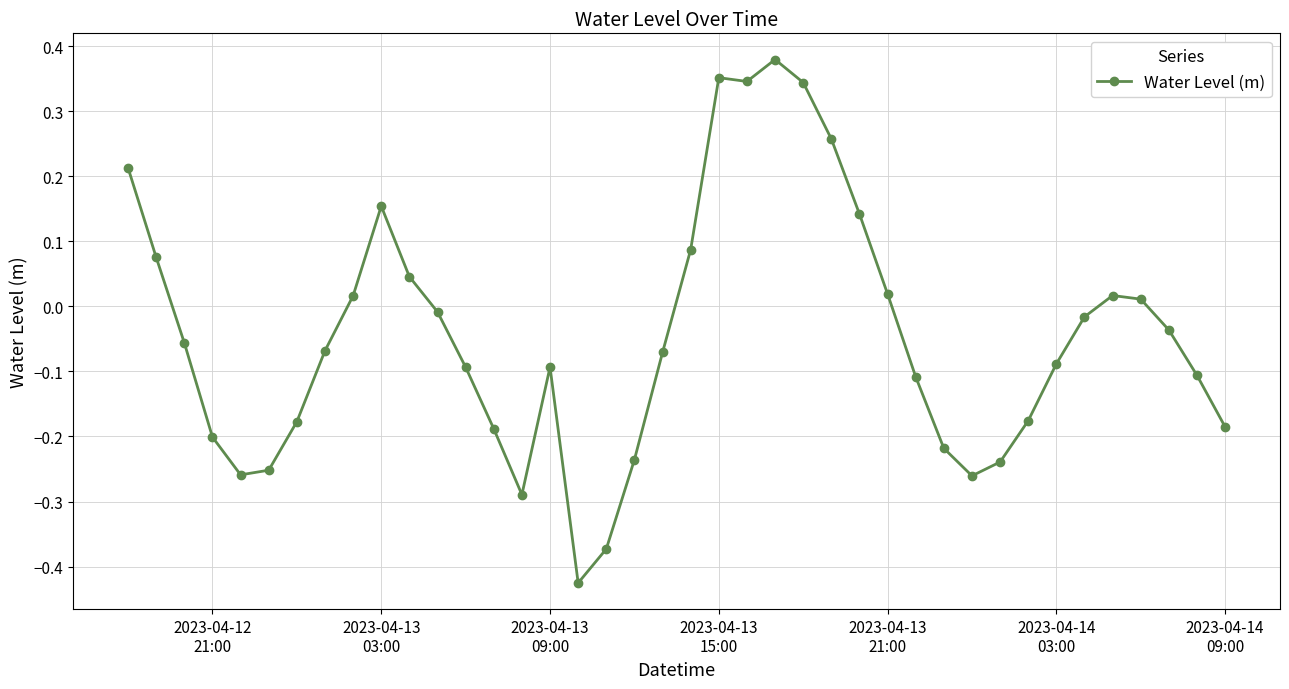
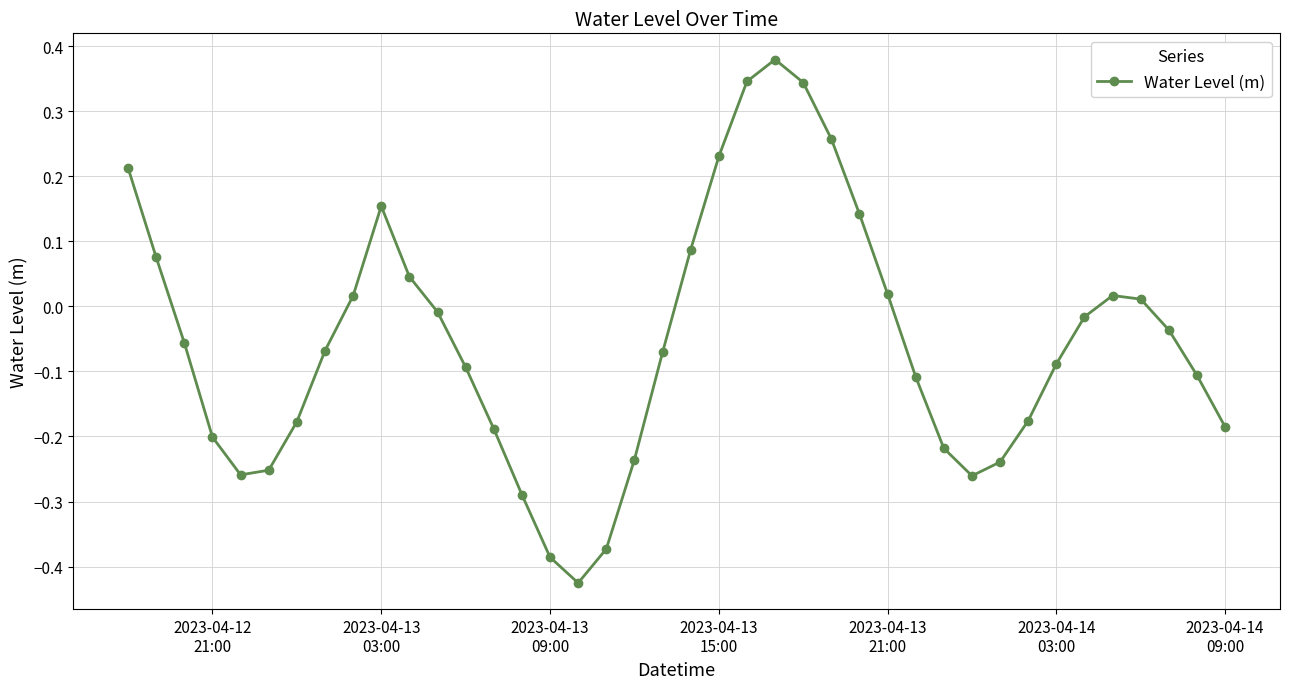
2023-04-13 09:00: -0.09 -> -0.39
2023-04-13 15:00: 0.35 -> 0.23
